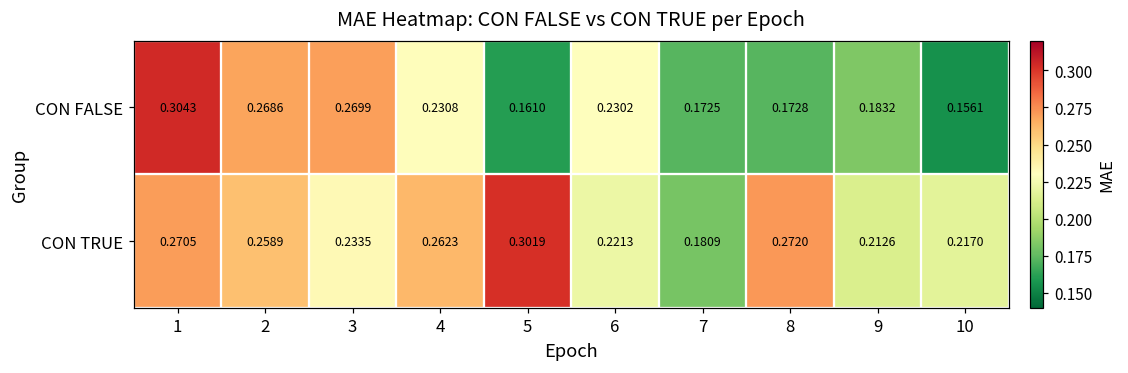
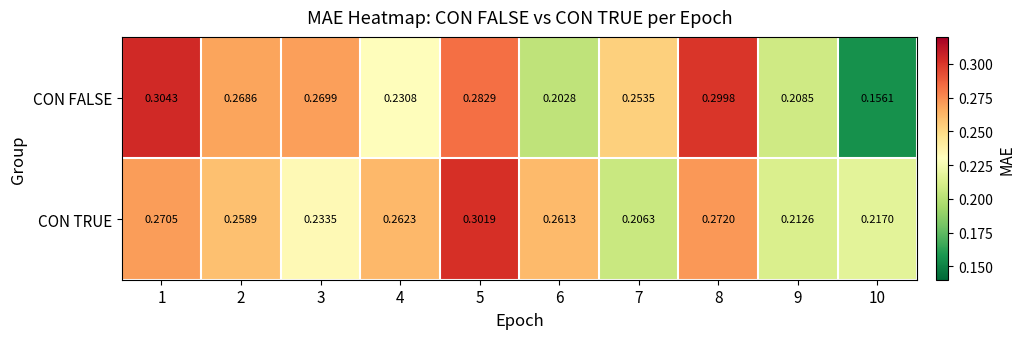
CON FALSE, 5: 0.1610 -> 0.2829
CON FALSE, 6: 0.2302 -> 0.2028
CON FALSE, 7: 0.1725 -> 0.2535
CON FALSE, 8: 0.1728 -> 0.2998
CON FALSE, 9: 0.1832 -> 0.2085
CON TRUE, 6: 0.2213 -> 0.2613
CON TRUE, 7: 0.1809 -> 0.2063
